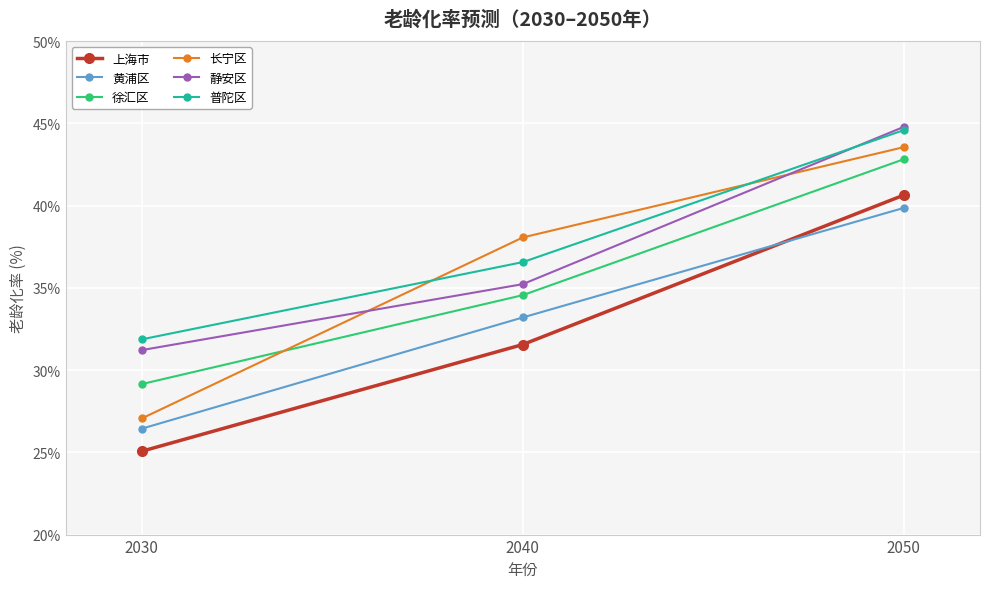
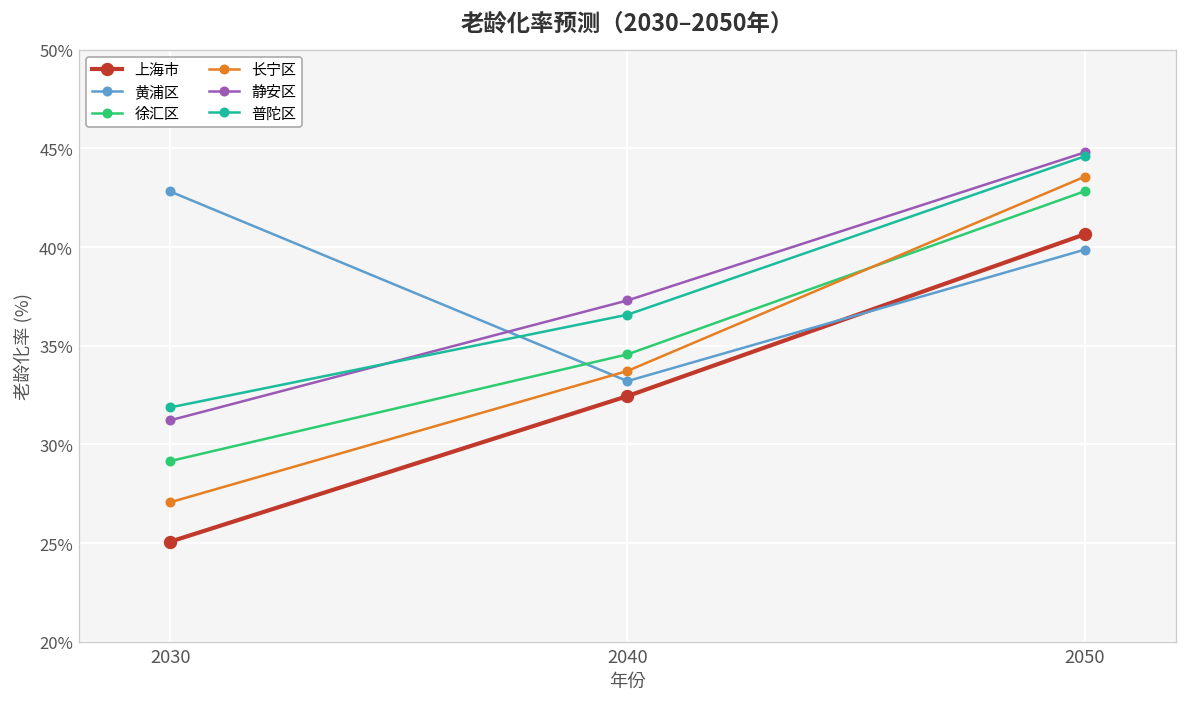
黄浦区, 2030: 26.4% -> 42.8%
上海市, 2040: 31.6% -> 32.4%
长宁区, 2040: 38.1% -> 33.7%
静安区, 2040: 35.2% -> 37.3%
